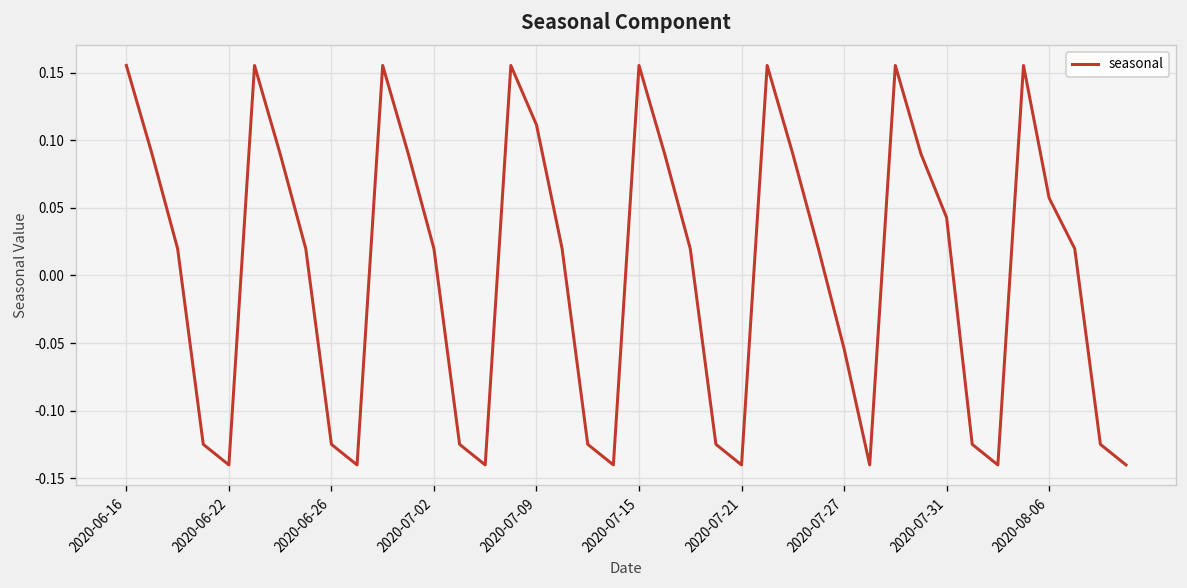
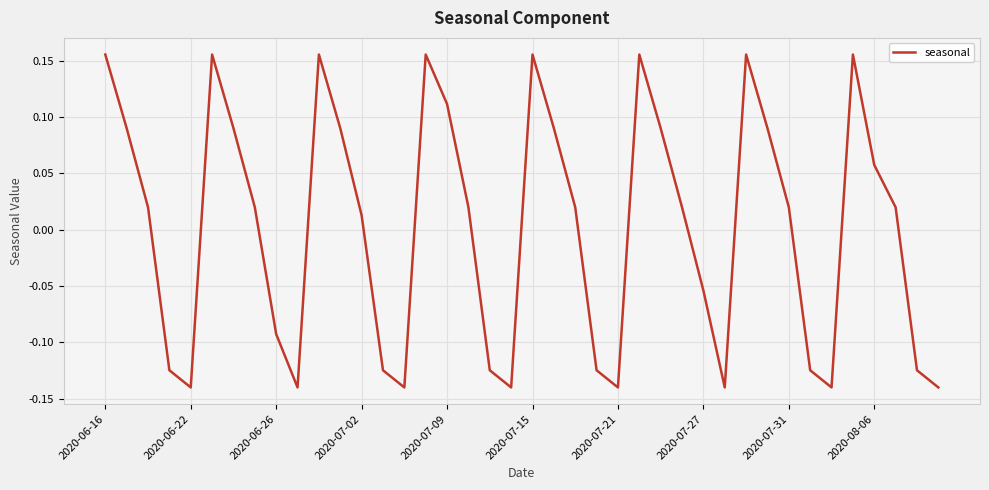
2020-06-26: -0.125 -> -0.093
2020-07-02: 0.020 -> 0.013
2020-07-31: 0.043 -> 0.020
